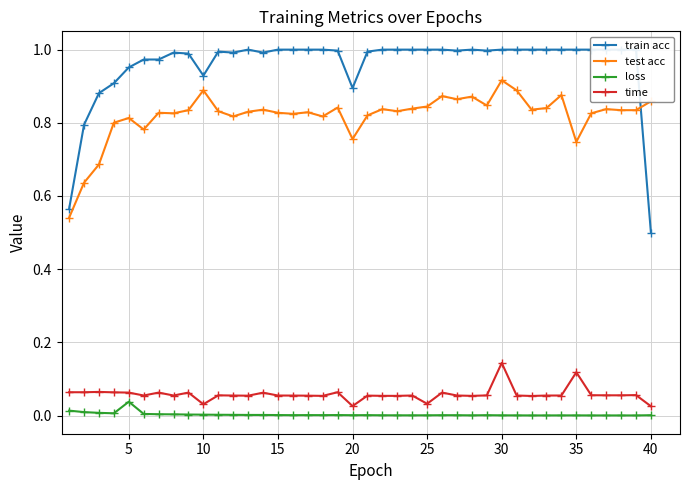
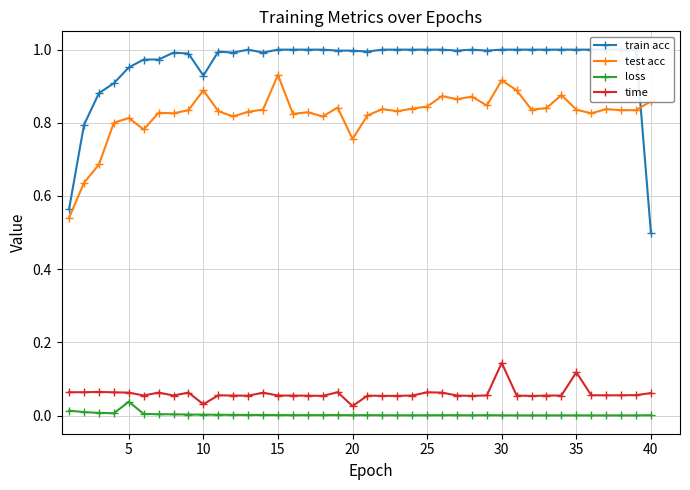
test acc, 15: 0.83 -> 0.93
train acc, 20: 0.90 -> 1.00
time, 25: 0.03 -> 0.06
test acc, 35: 0.75 -> 0.84
time, 40: 0.03 -> 0.06
